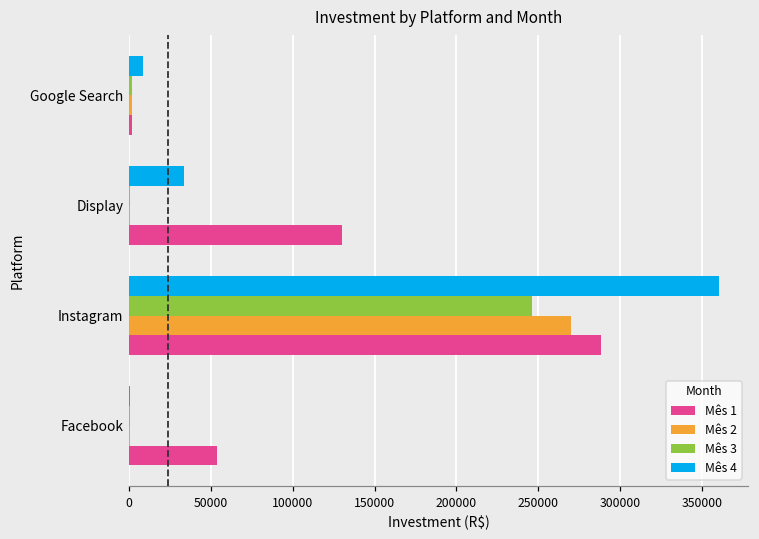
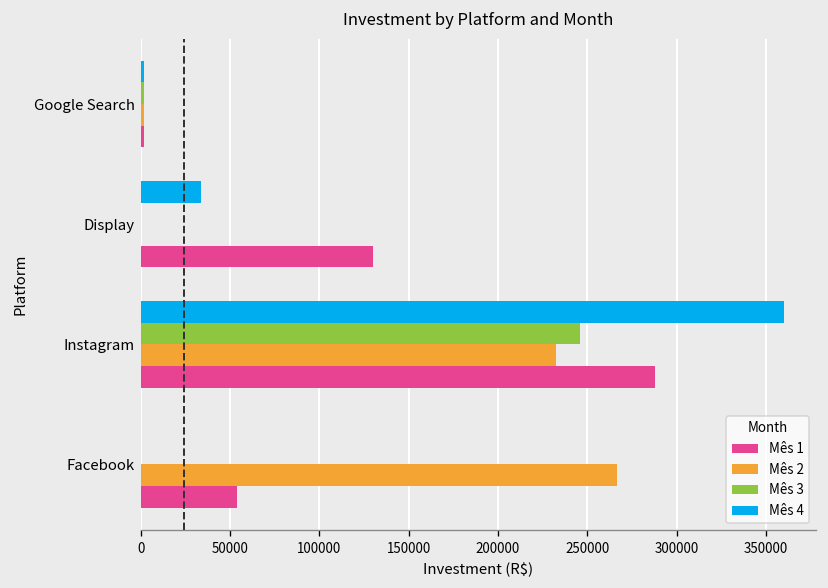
Mês 4, Google Search: 9000 -> 2000
Mês 2, Instagram: 270000 -> 232000
Mês 2, Facebook: 1000 -> 267000
